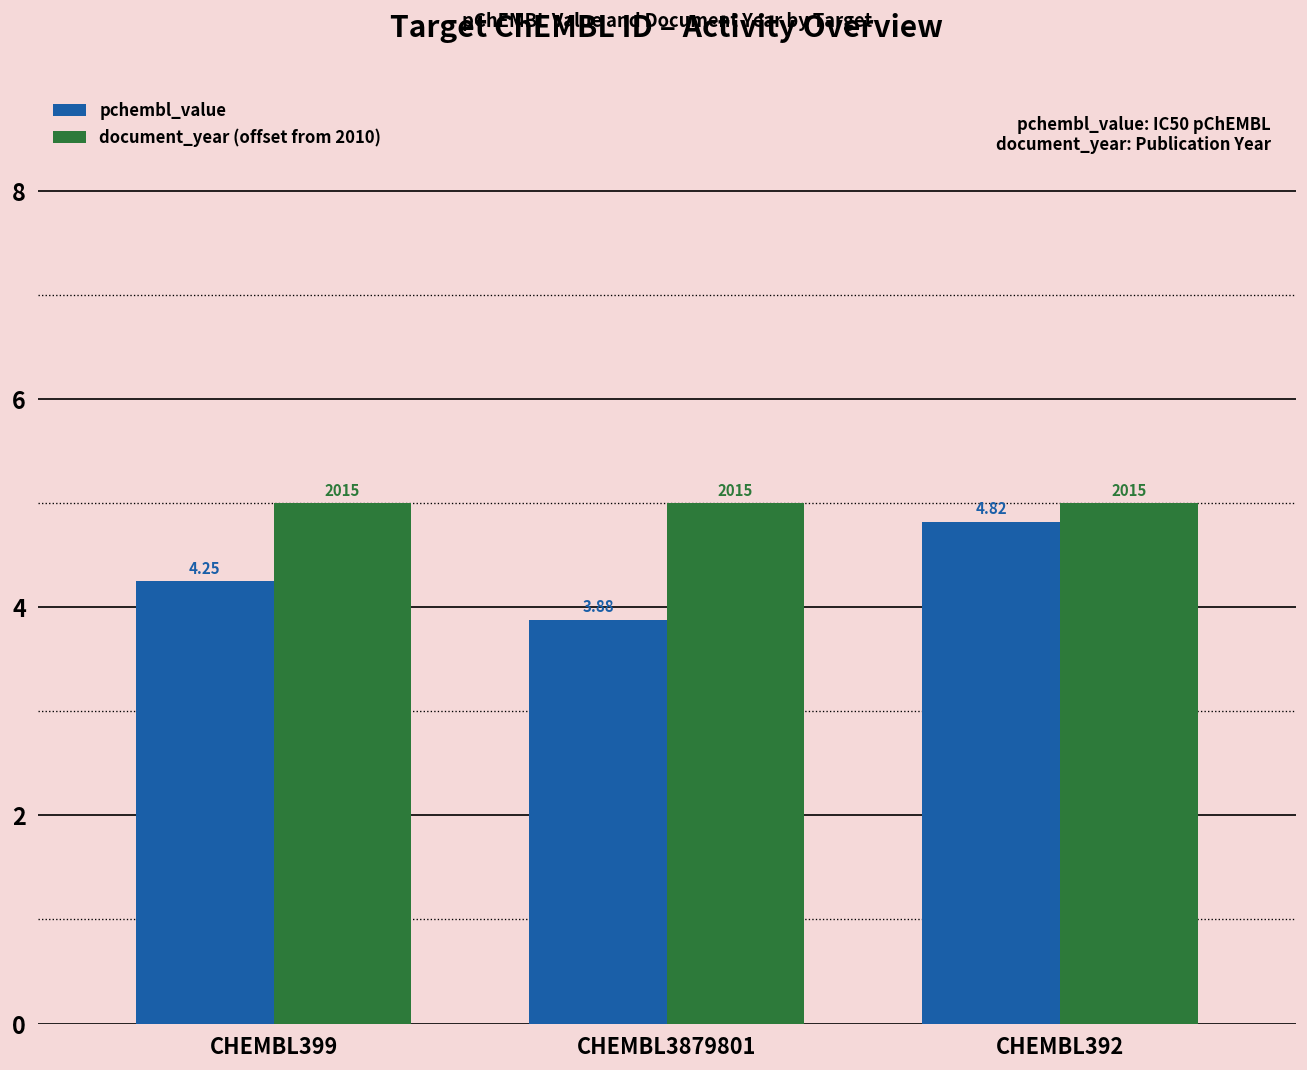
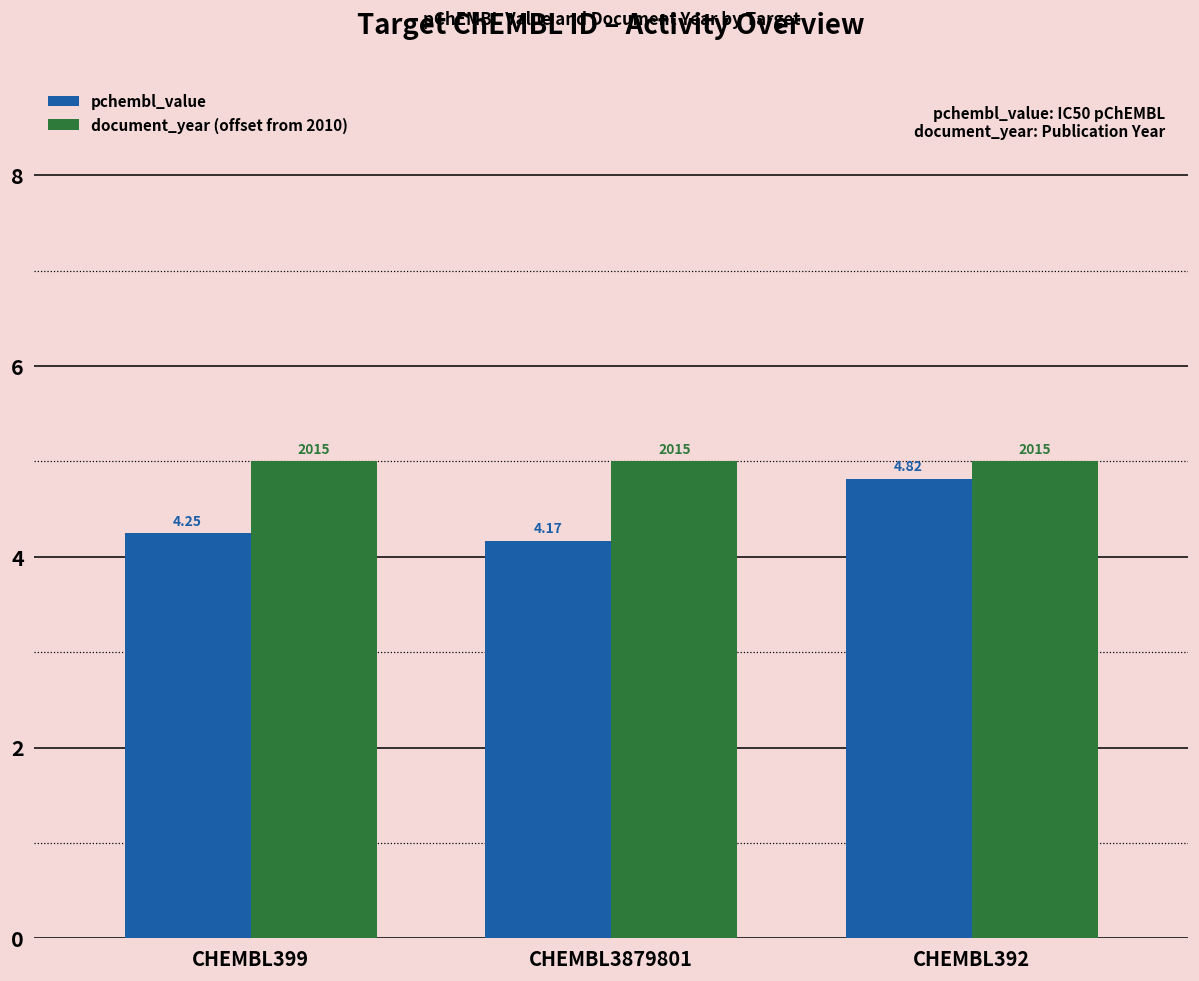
pchembl_value, CHEMBL3879801: 3.88 -> 4.17
